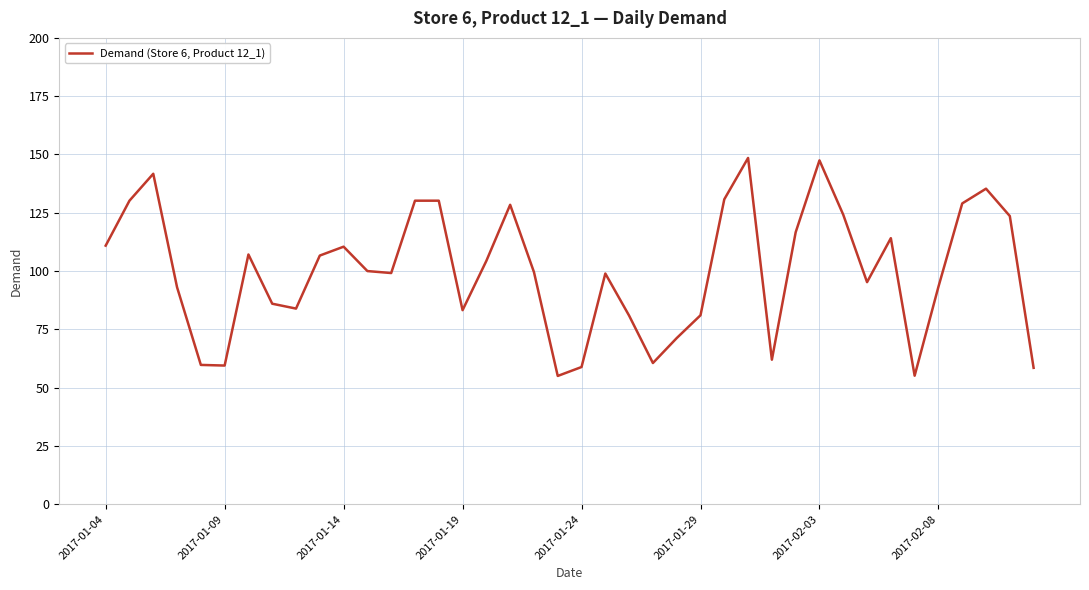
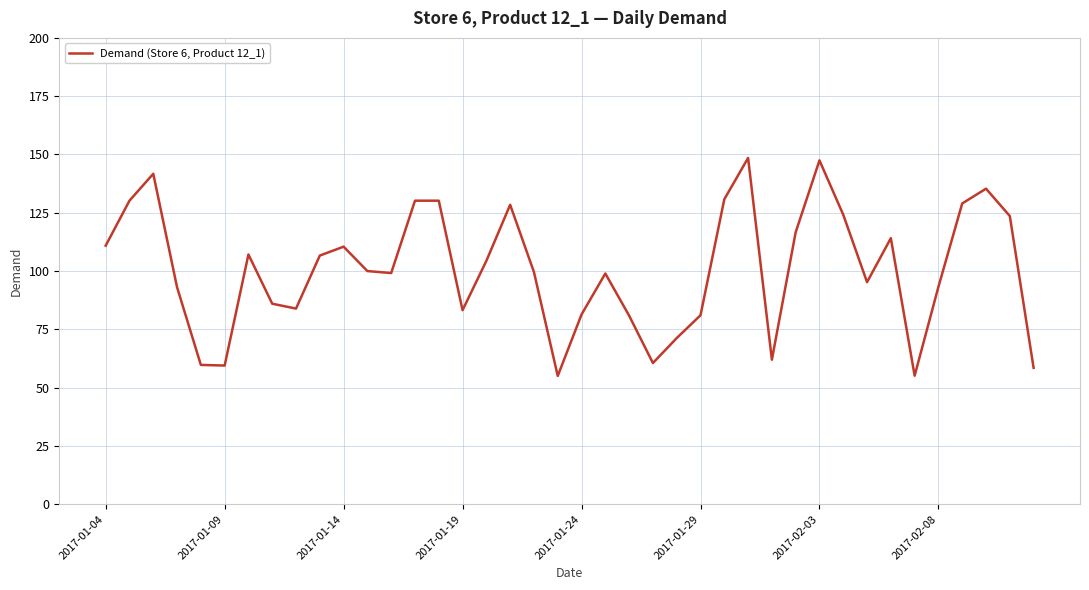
2017-01-24: 59 -> 81
